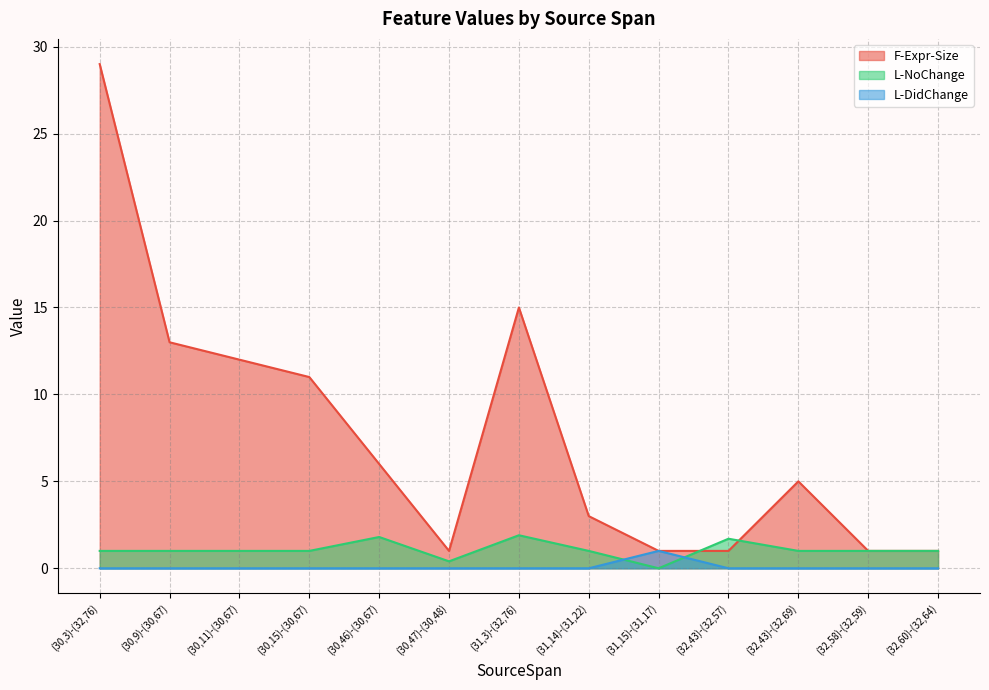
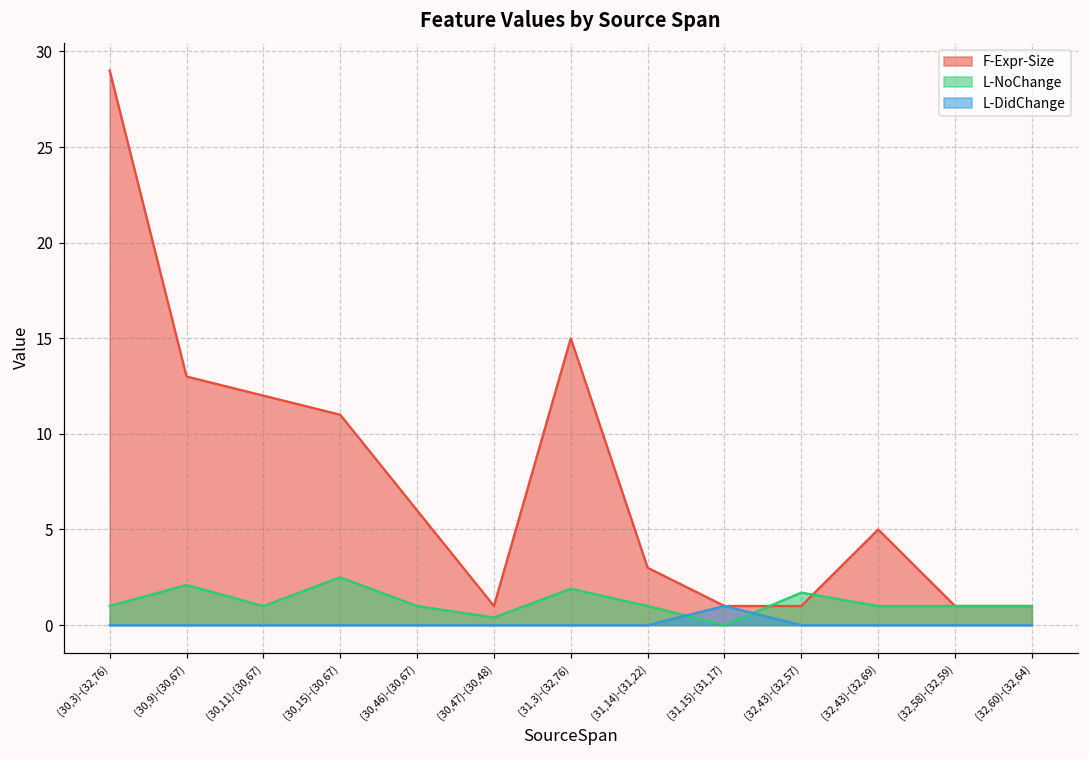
L-NoChange, (30,9)-(30,67): 1.0 -> 2.1
L-NoChange, (30,15)-(30,67): 1.0 -> 2.5
L-NoChange, (30,46)-(30,67): 1.8 -> 1.0
